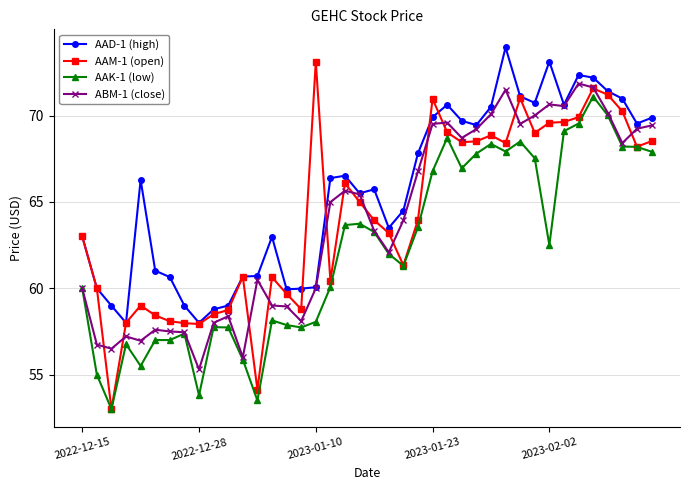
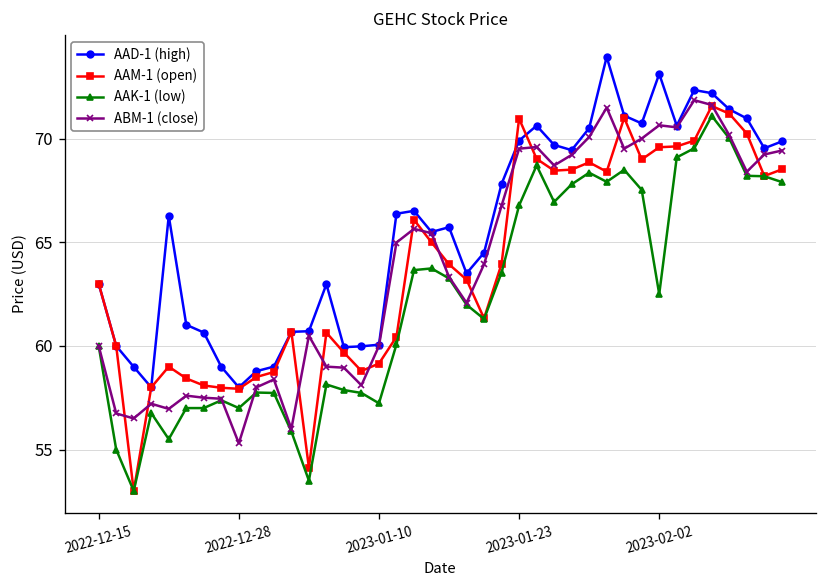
AAK-1 (low), 2022-12-28: 53.8 -> 57.0
AAM-1 (open), 2023-01-10: 73.1 -> 59.2
AAK-1 (low), 2023-01-10: 58.1 -> 57.2
